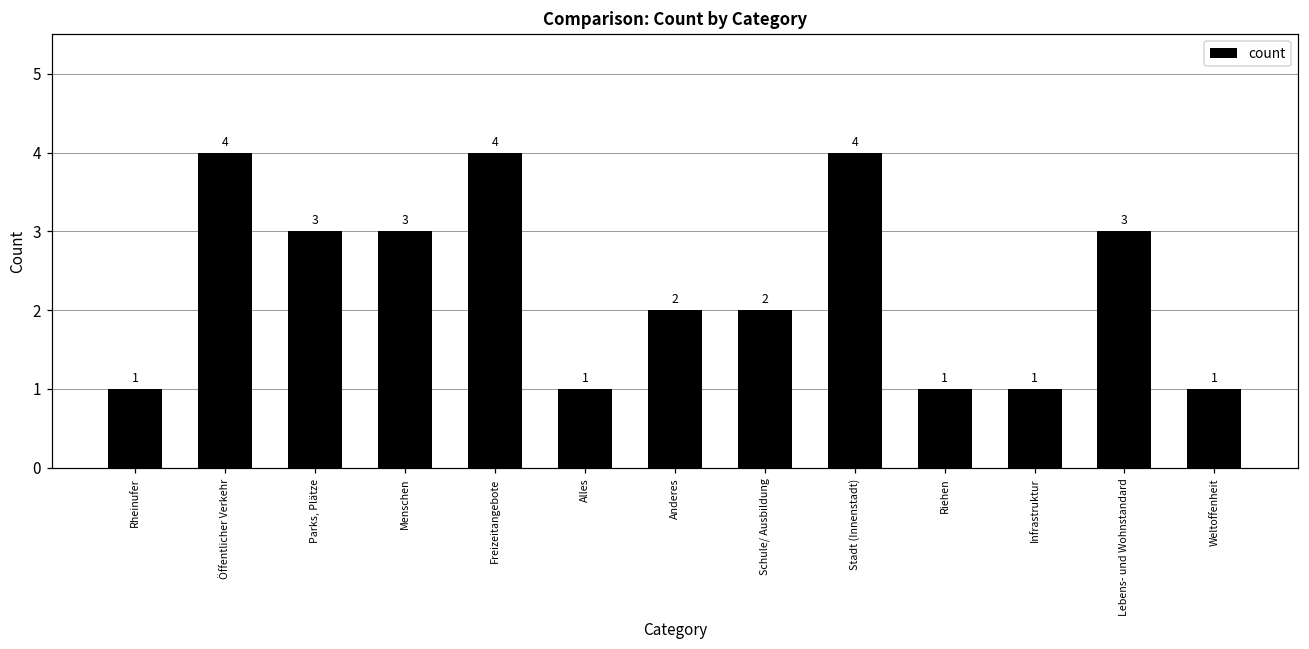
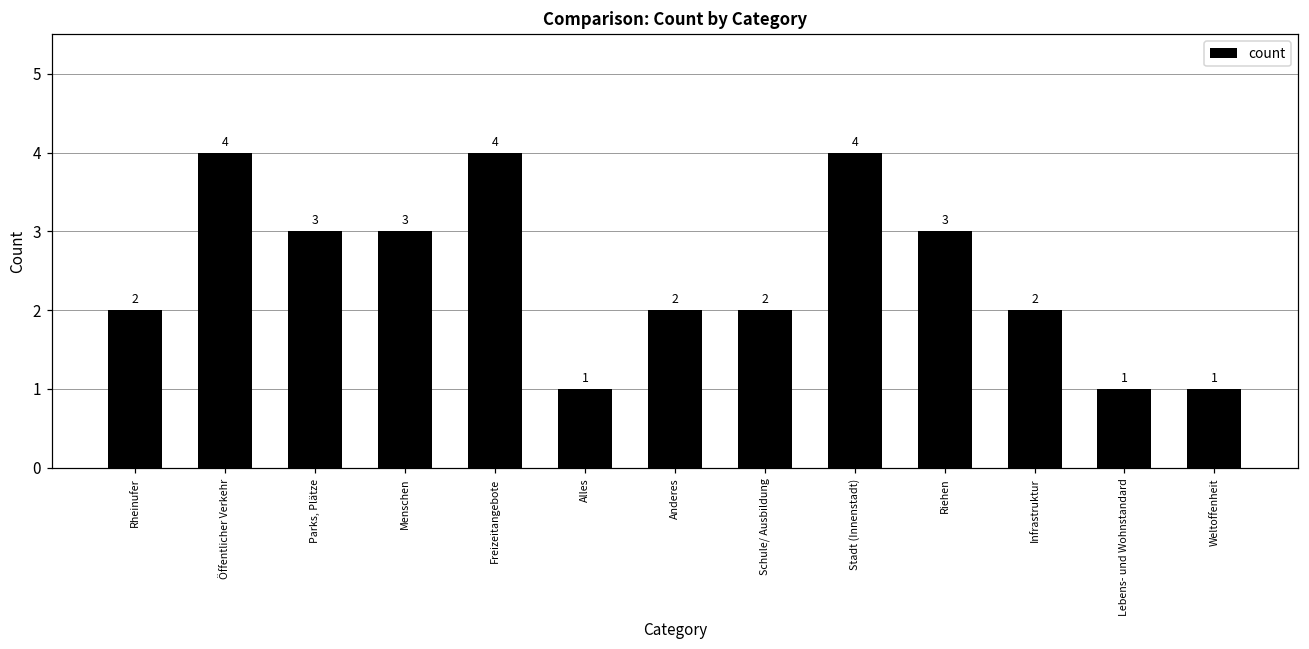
Rheinufer: 1 -> 2
Riehen: 1 -> 3
Infrastruktur: 1 -> 2
Lebens- und Wohnstandard: 3 -> 1
